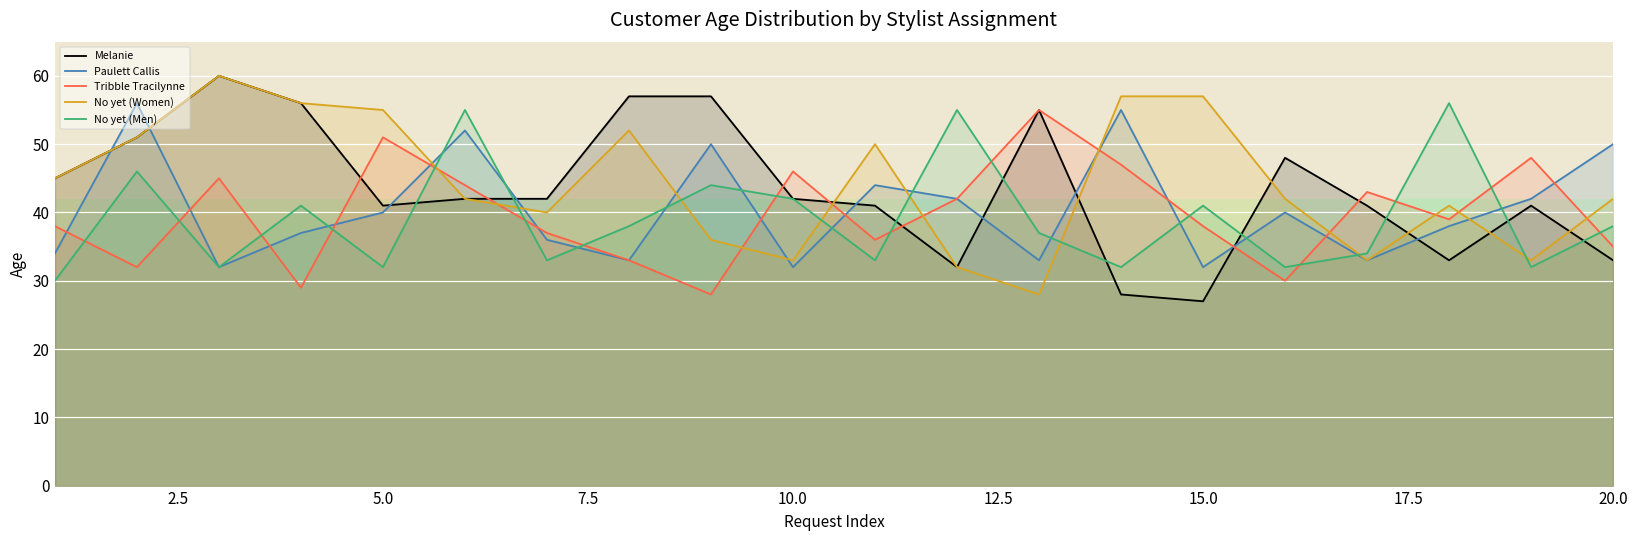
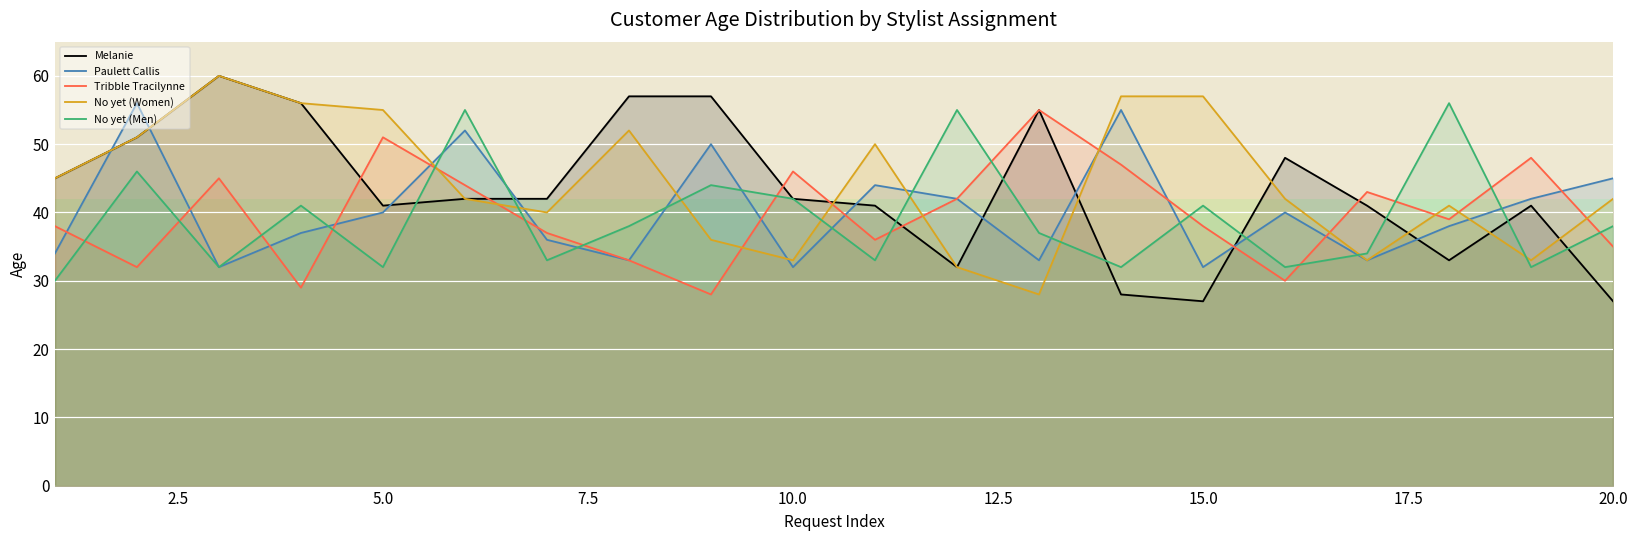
Melanie, 20.0: 33 -> 27
Paulett Callis, 20.0: 50 -> 45
